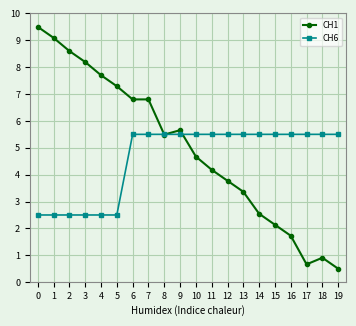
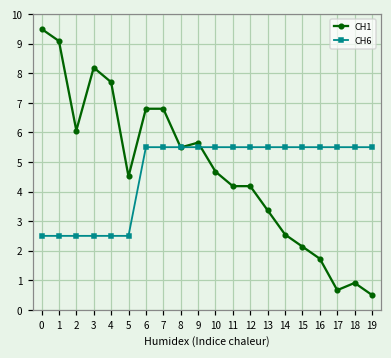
CH1, 2: 8.6 -> 6.1
CH1, 5: 7.3 -> 4.5
CH1, 12: 3.8 -> 4.2
